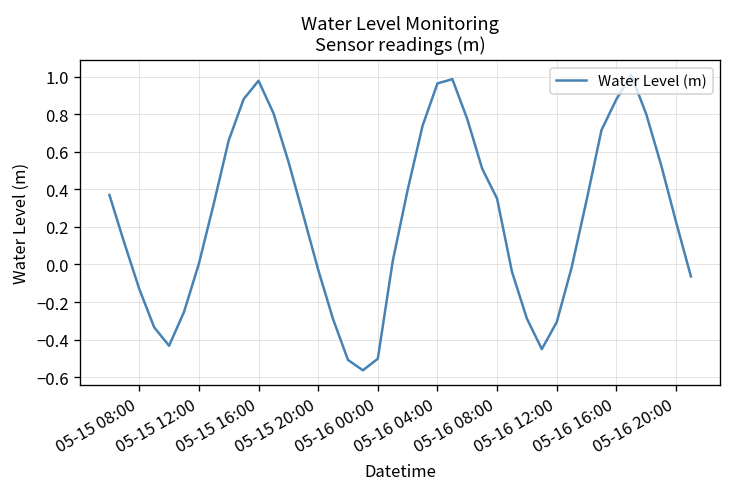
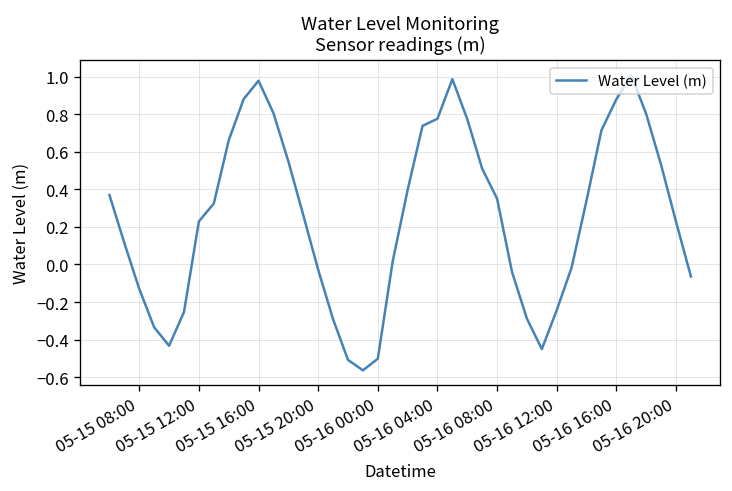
05-15 12:00: 0.00 -> 0.23
05-16 04:00: 0.96 -> 0.78
05-16 12:00: -0.31 -> -0.24
